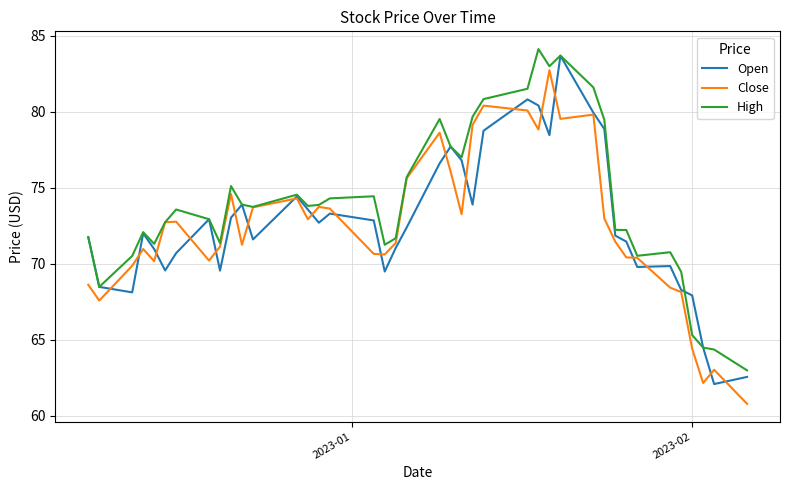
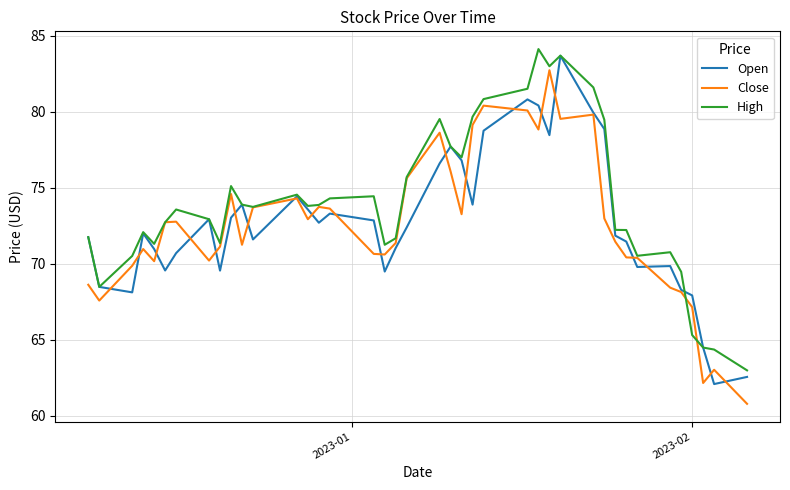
Close, 2023-02: 64.4 -> 67.2
